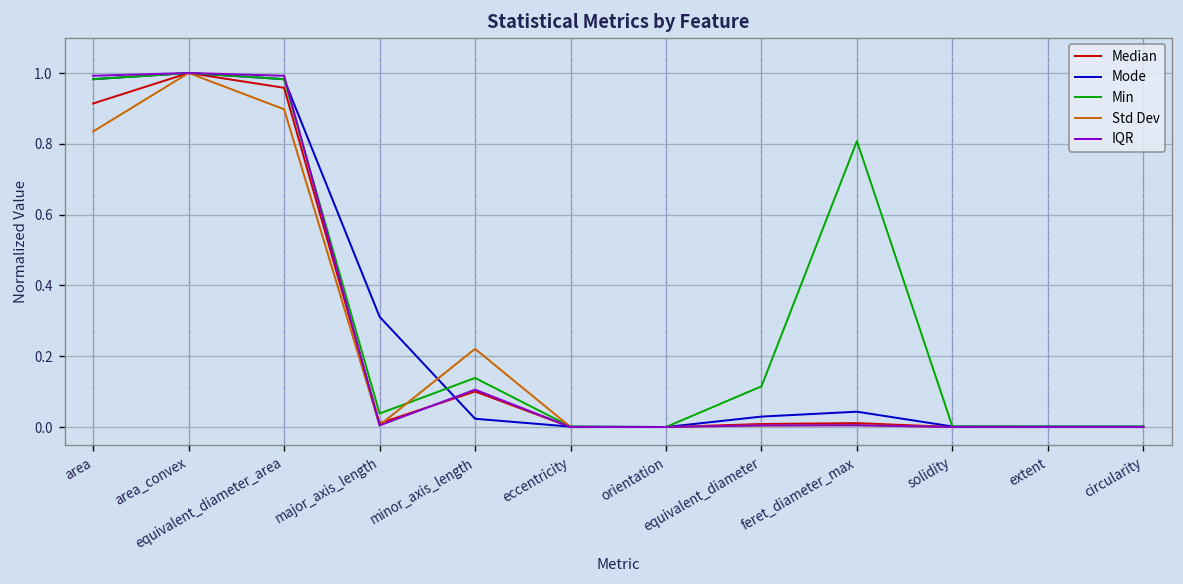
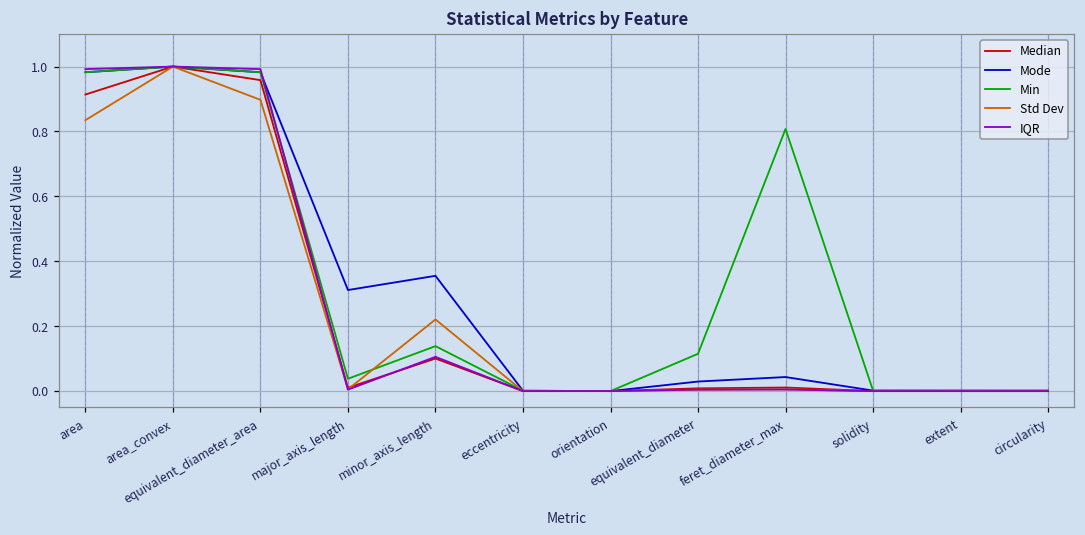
Mode, minor_axis_length: 0.02 -> 0.36
